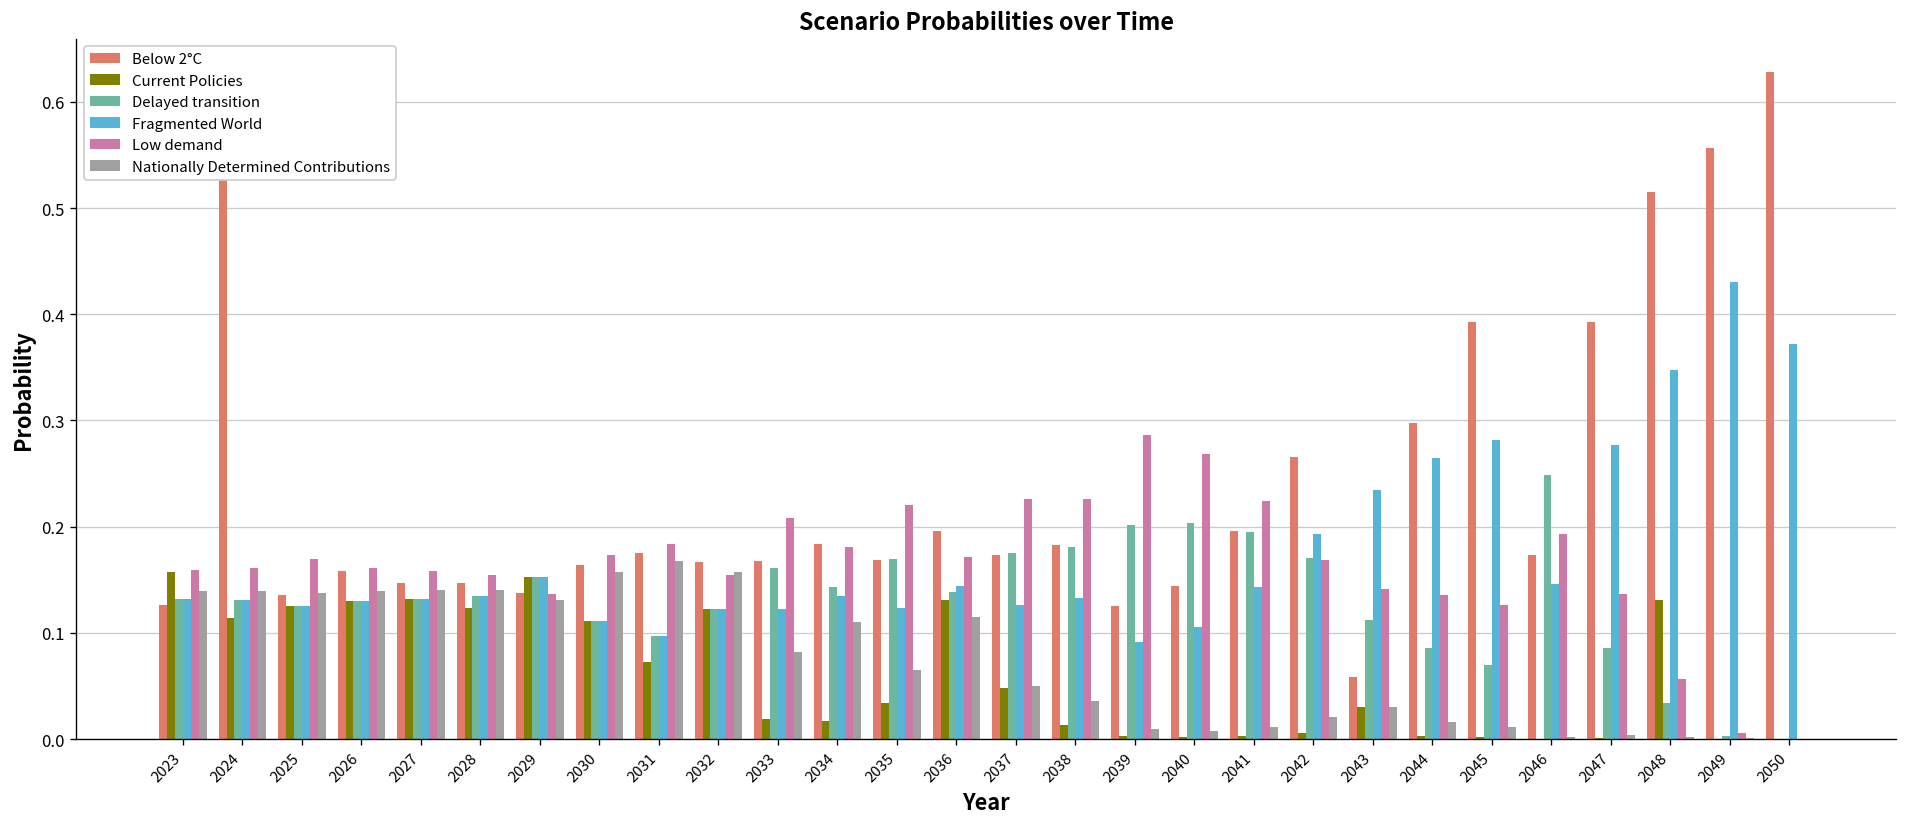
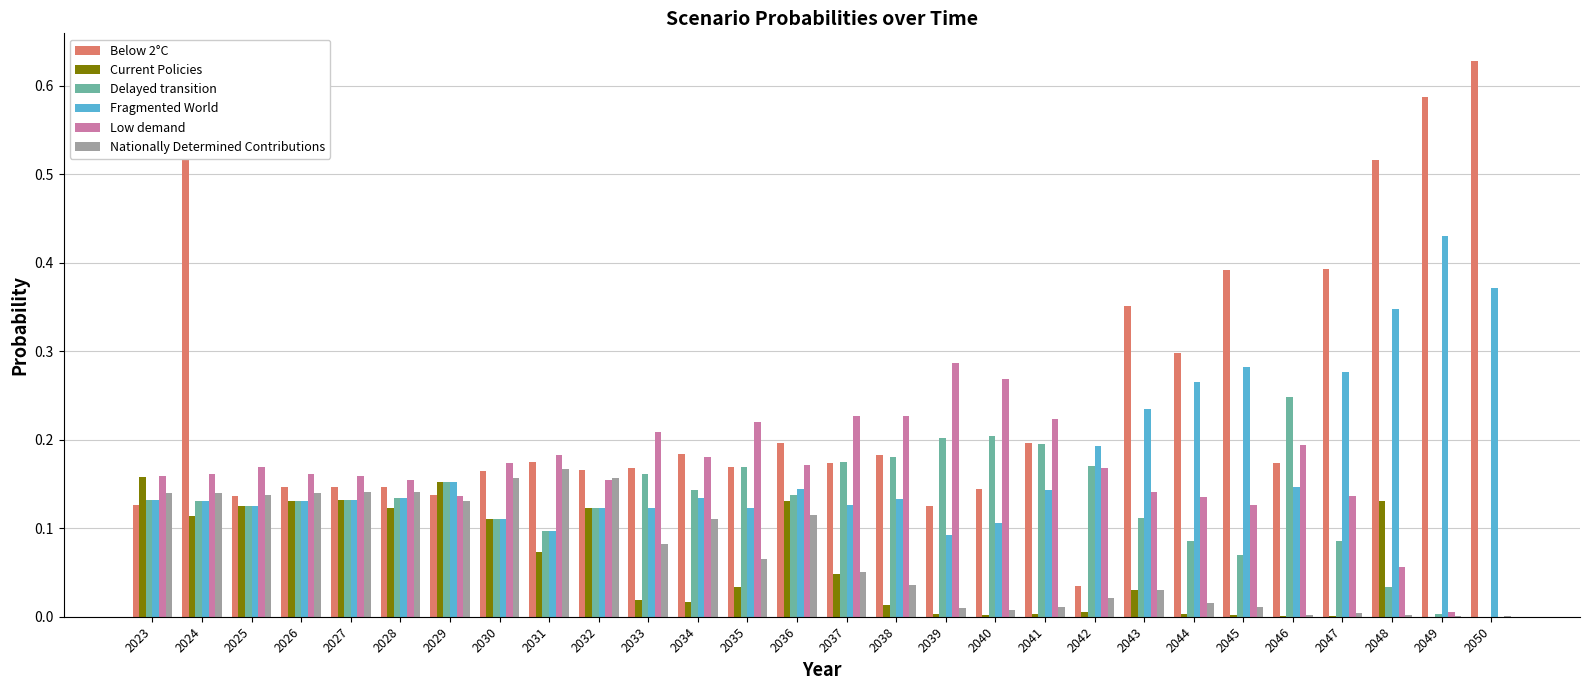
Below 2°C, 2026: 0.16 -> 0.15
Below 2°C, 2042: 0.27 -> 0.04
Below 2°C, 2043: 0.06 -> 0.35
Below 2°C, 2049: 0.56 -> 0.59
